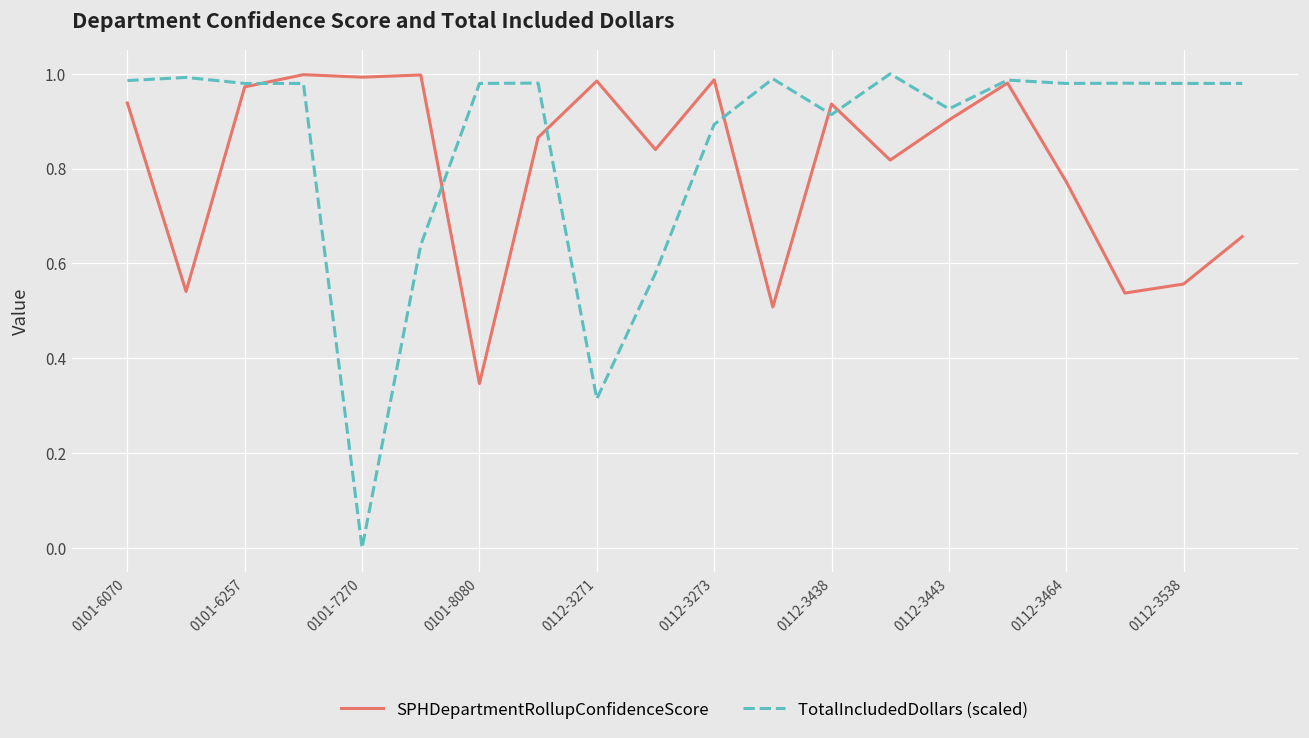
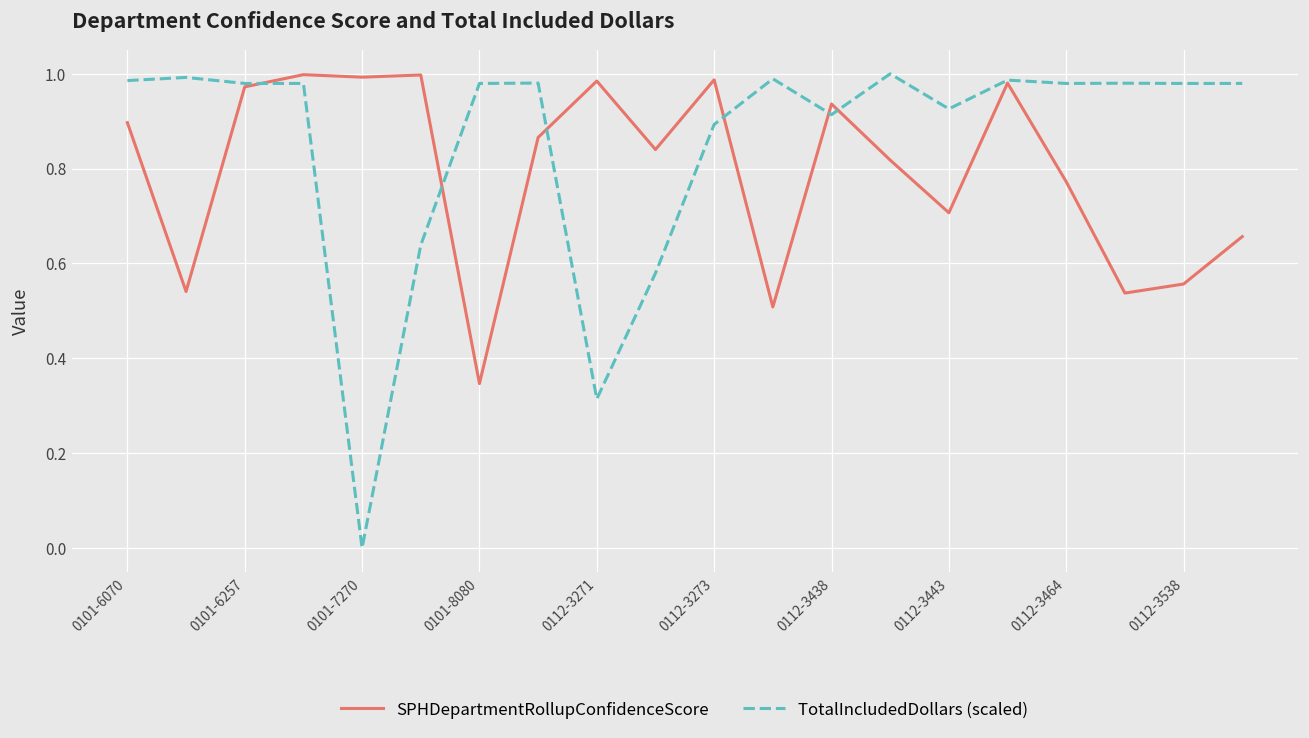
SPHDepartmentRollupConfidenceScore, 0101-6070: 0.94 -> 0.90
SPHDepartmentRollupConfidenceScore, 0112-3443: 0.90 -> 0.71
